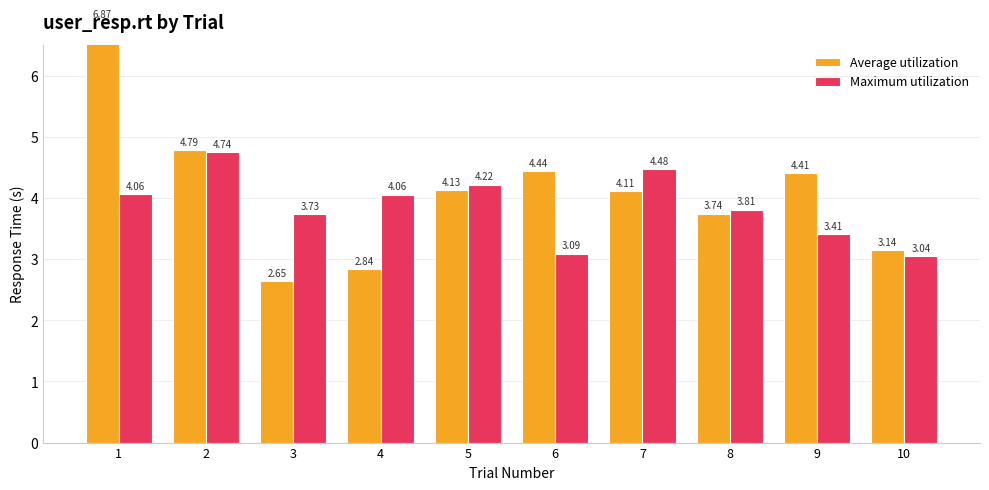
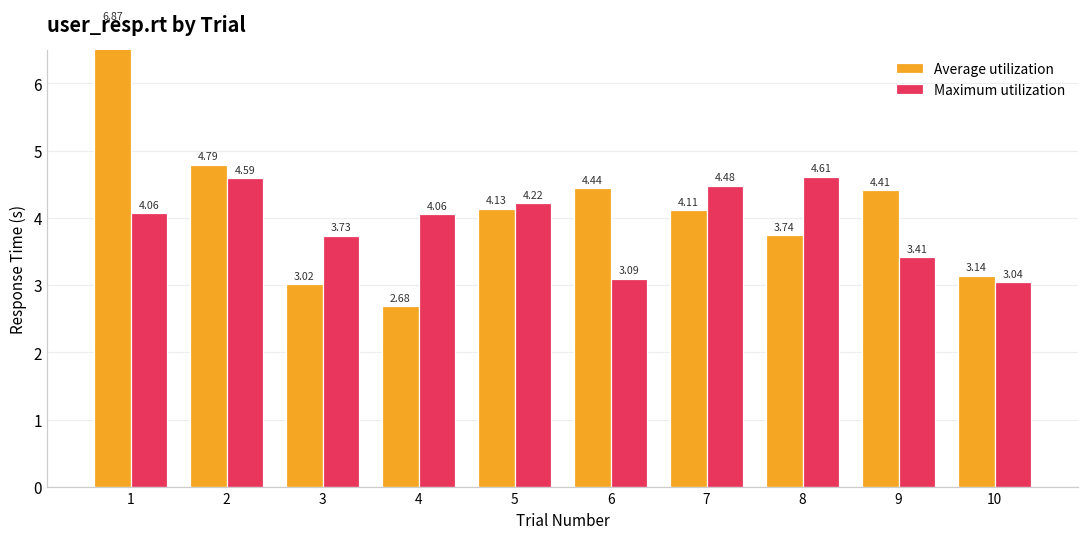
Maximum utilization, 2: 4.74 -> 4.59
Average utilization, 3: 2.65 -> 3.02
Average utilization, 4: 2.84 -> 2.68
Maximum utilization, 8: 3.81 -> 4.61
